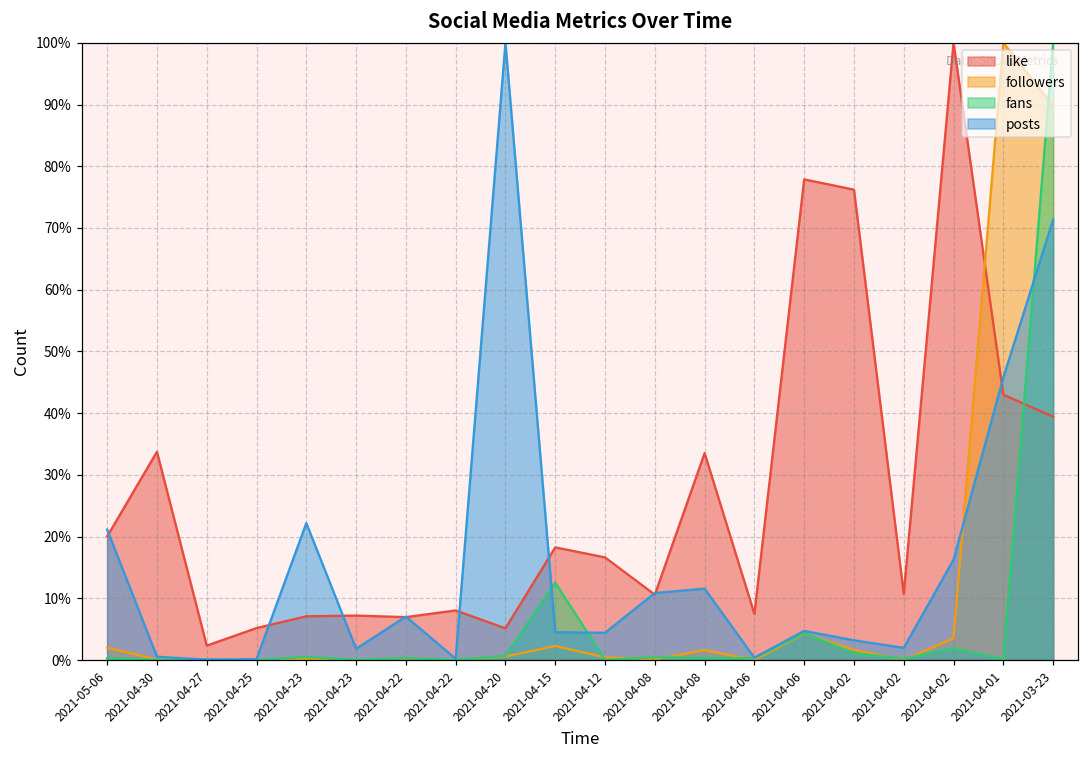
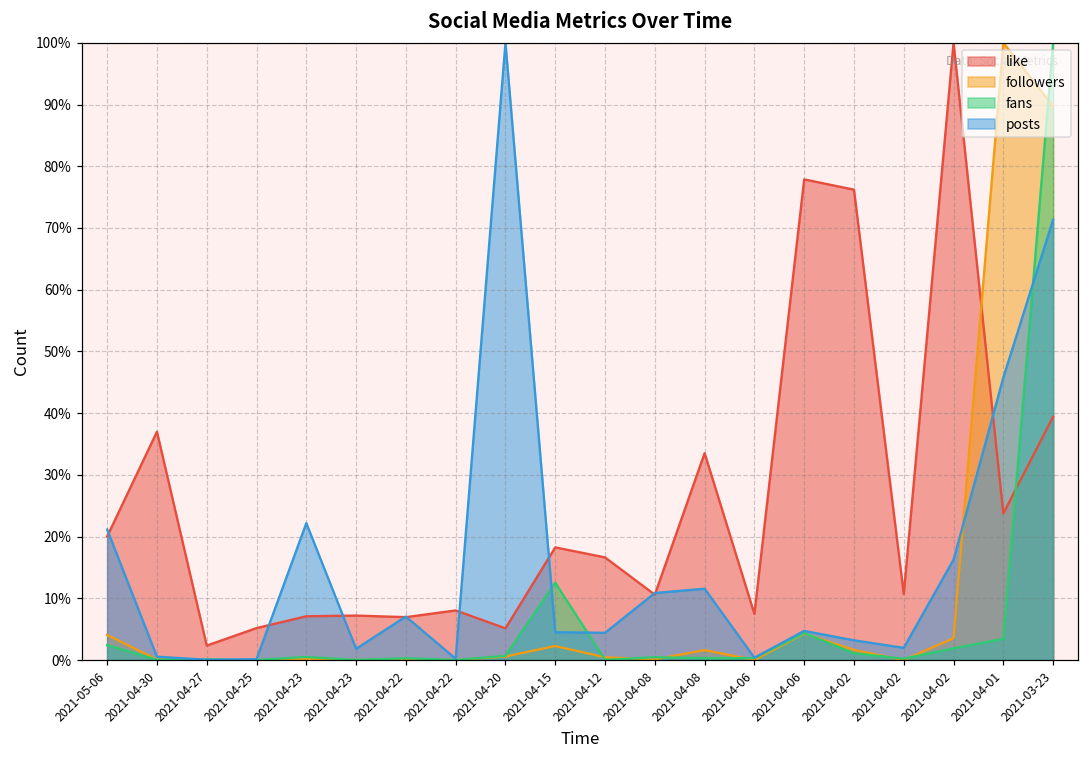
followers, 2021-05-06: 2% -> 4%
fans, 2021-05-06: 0% -> 2%
like, 2021-04-30: 34% -> 37%
like, 2021-04-01: 43% -> 24%
fans, 2021-04-01: 0% -> 3%
